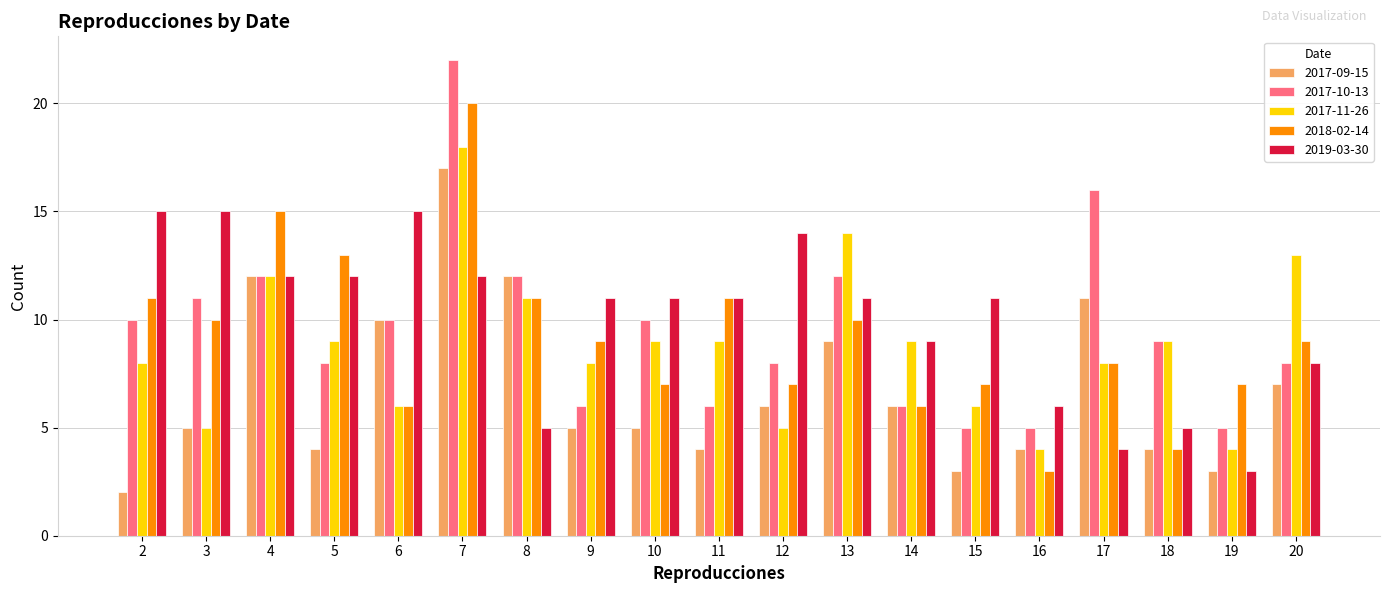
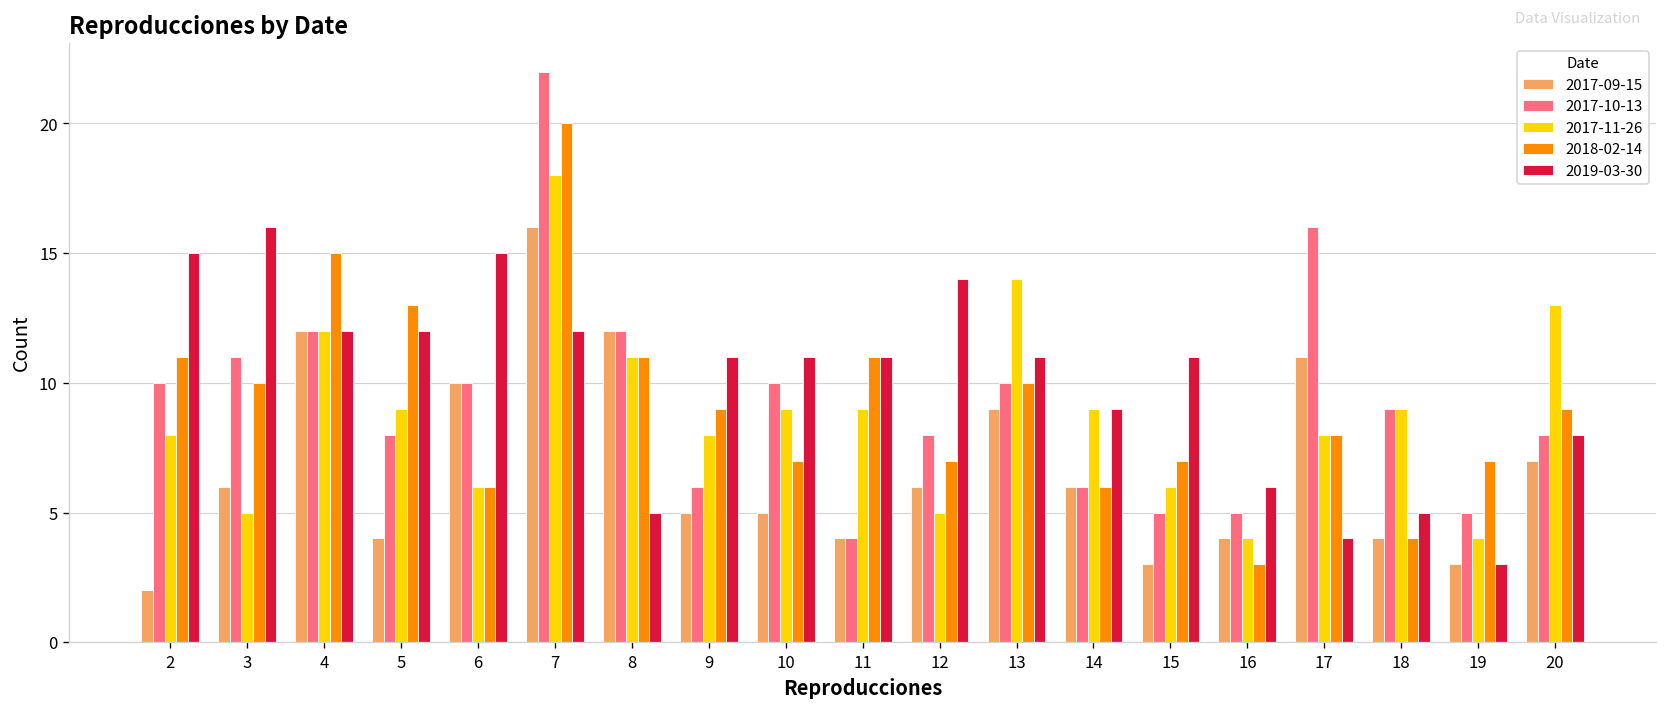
2017-09-15, 3: 5 -> 6
2019-03-30, 3: 15 -> 16
2017-09-15, 7: 17 -> 16
2017-10-13, 11: 6 -> 4
2017-10-13, 13: 12 -> 10
